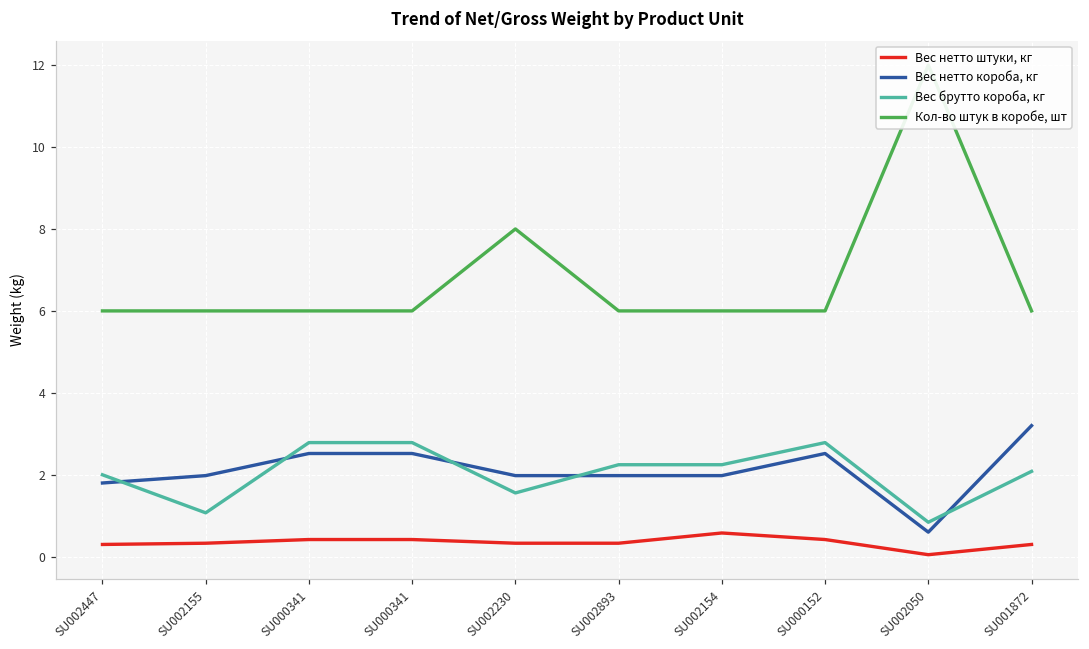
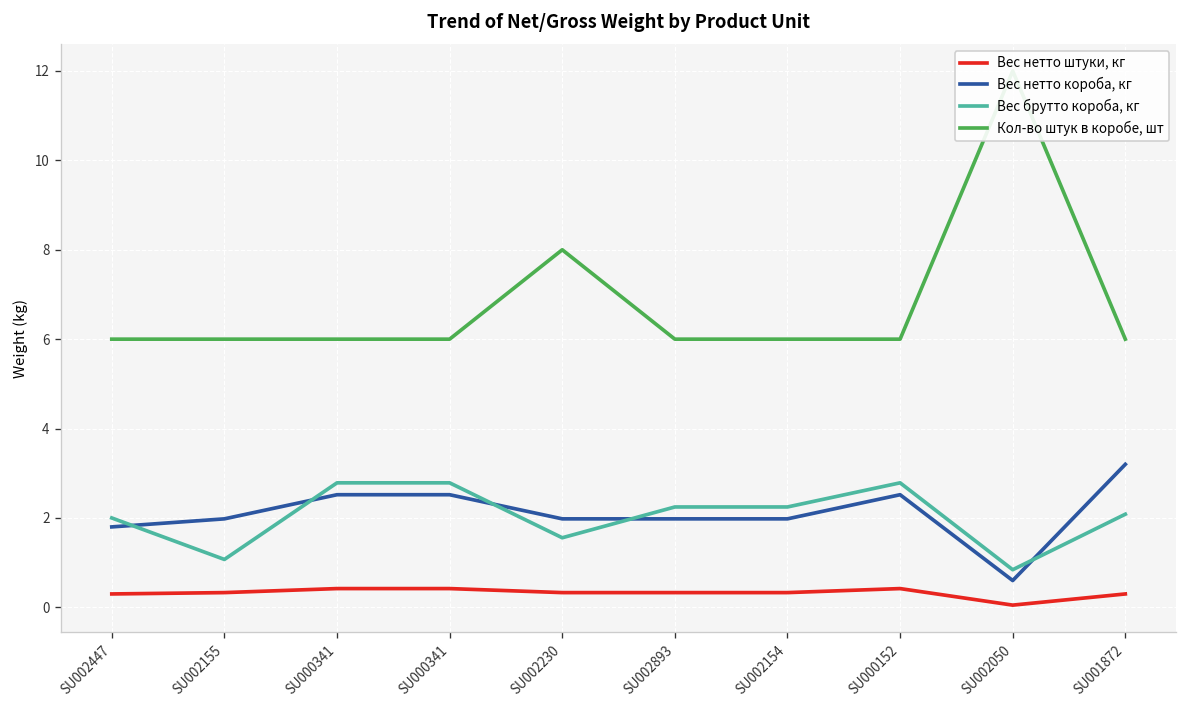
Вес нетто штуки, кг, SU002154: 0.6 -> 0.3
